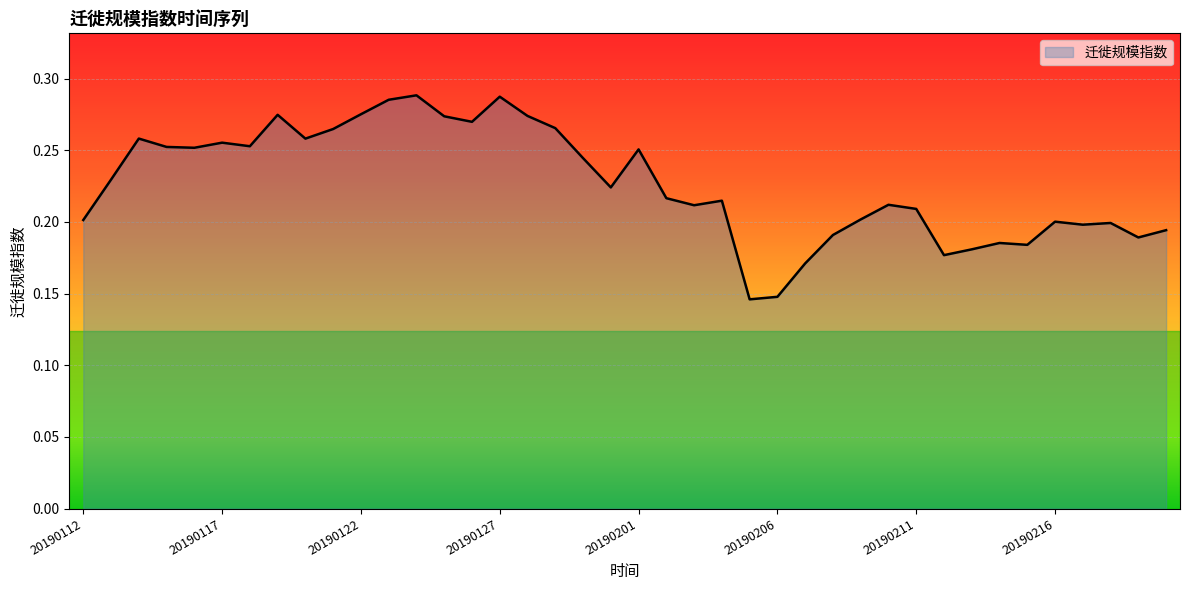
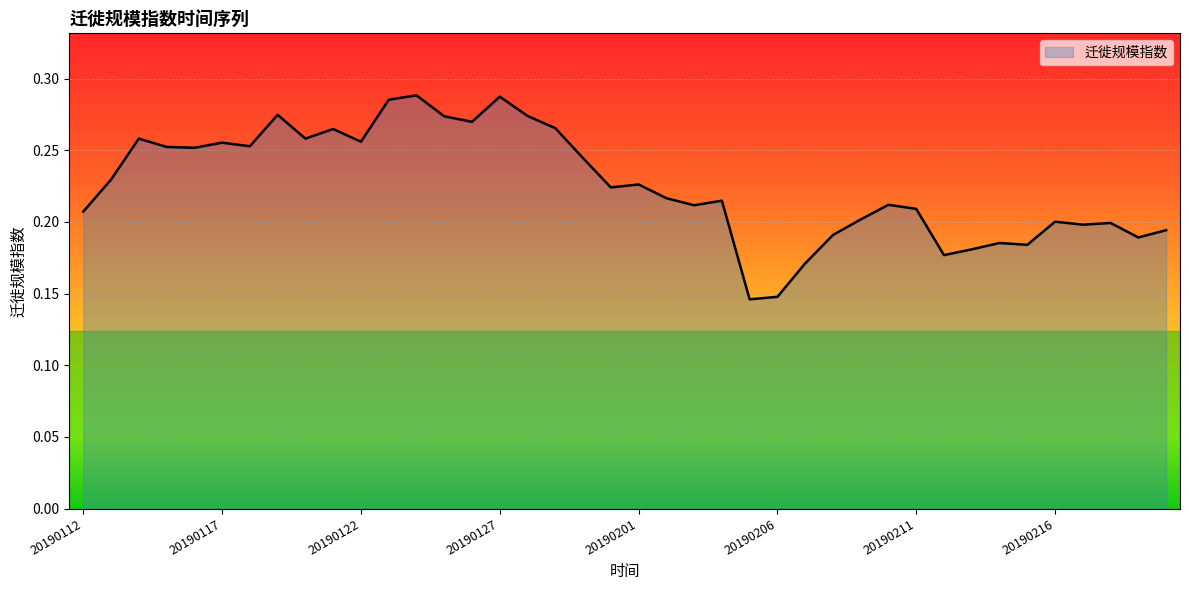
20190112: 0.201 -> 0.207
20190122: 0.275 -> 0.256
20190201: 0.251 -> 0.226
